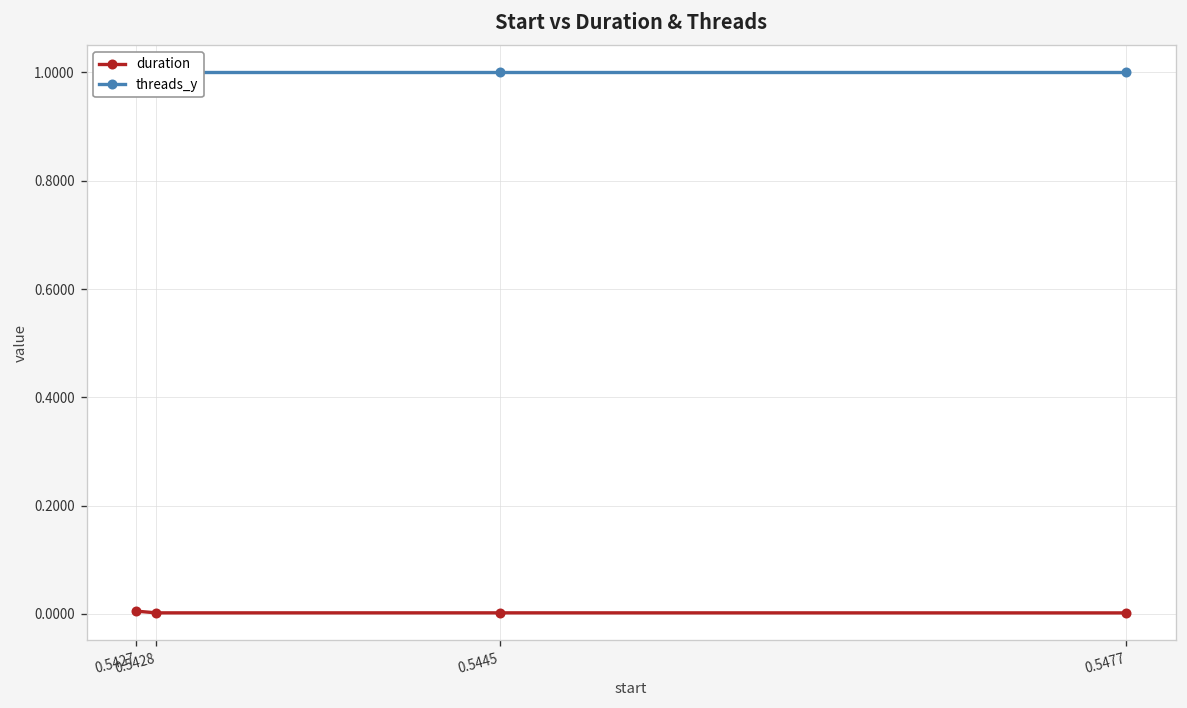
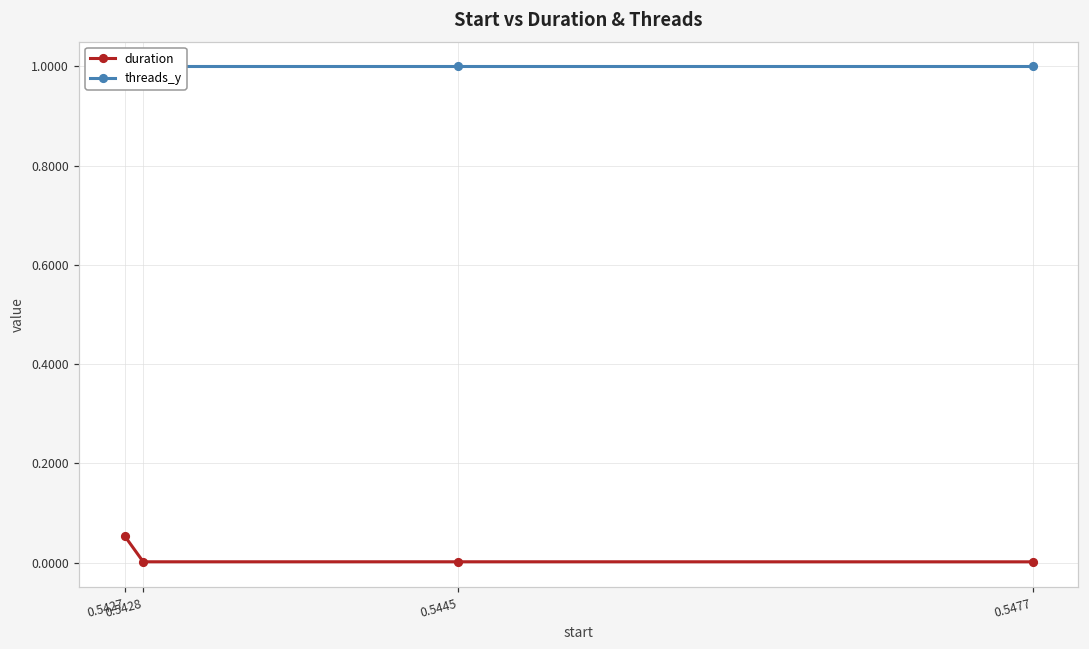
duration, 0.5427: 0.00 -> 0.05
